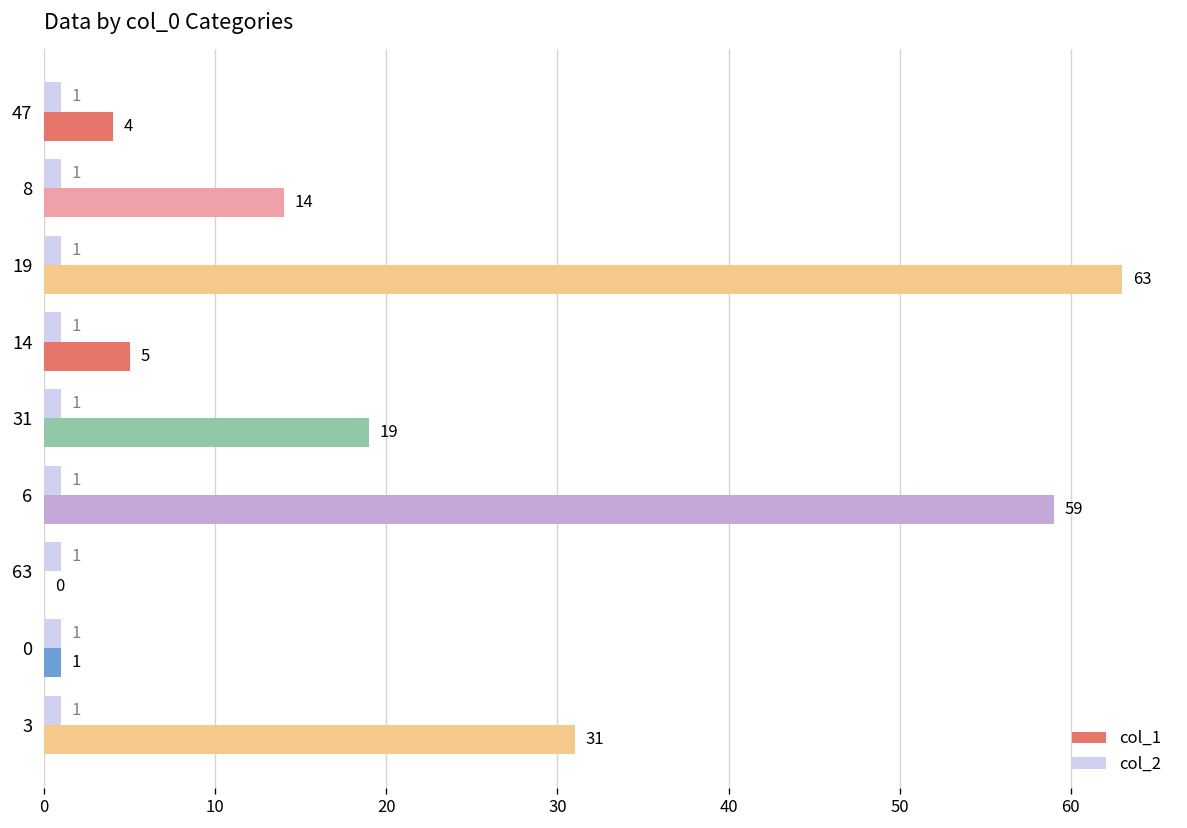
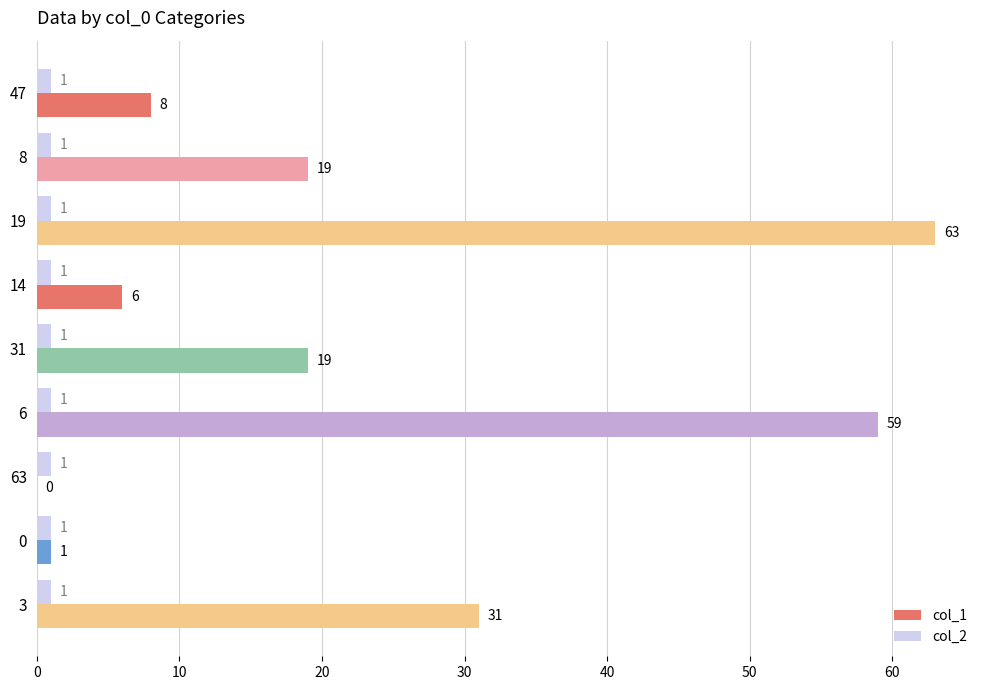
col_1, 47: 4 -> 8
col_1, 8: 14 -> 19
col_1, 14: 5 -> 6
